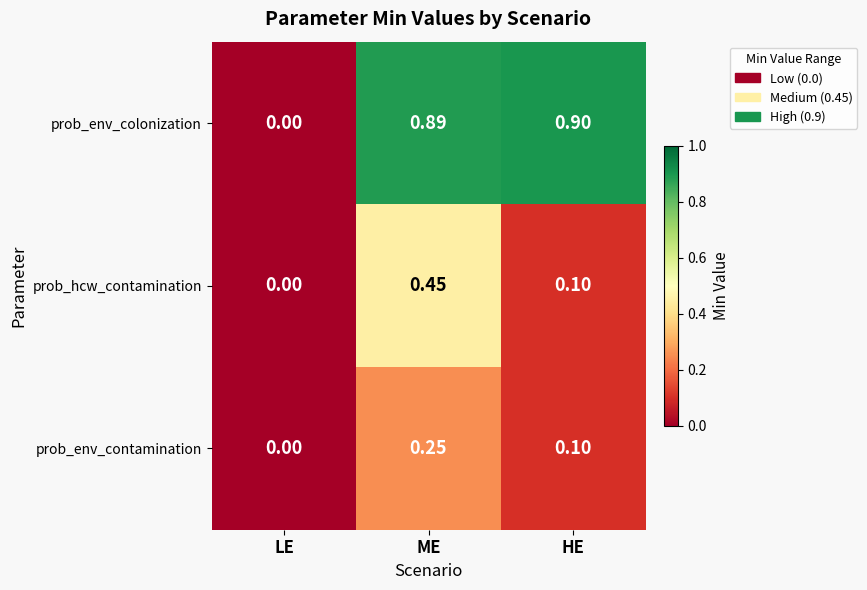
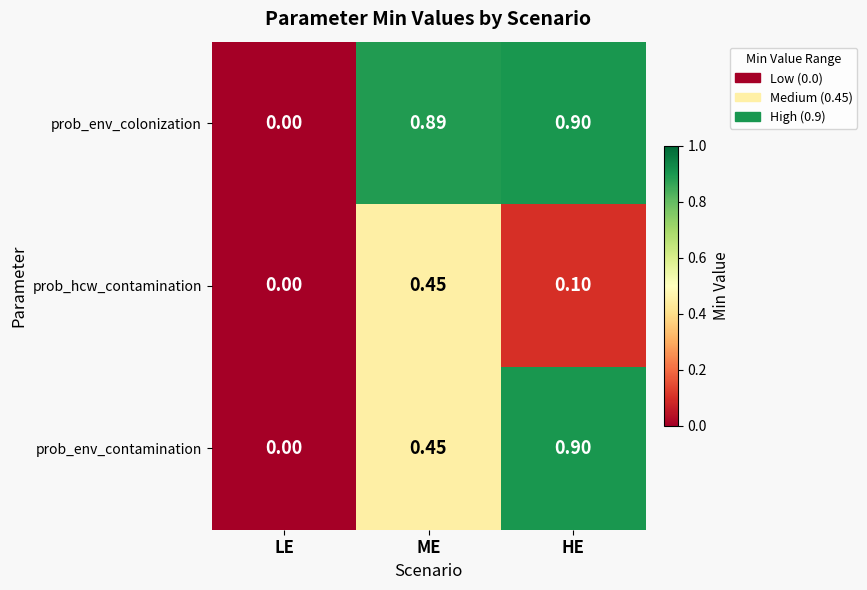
prob_env_contamination, ME: 0.25 -> 0.45
prob_env_contamination, HE: 0.10 -> 0.90
